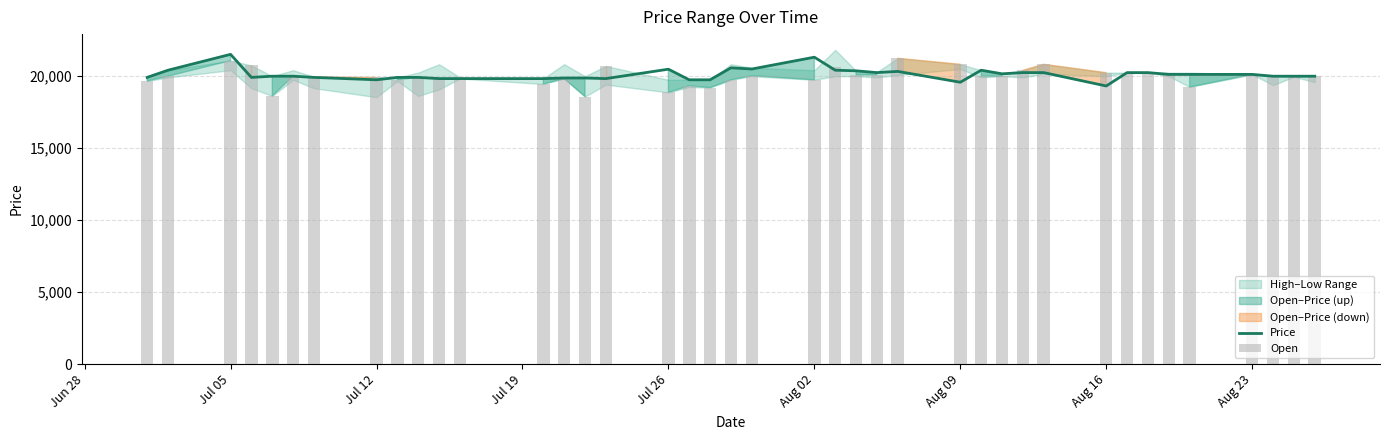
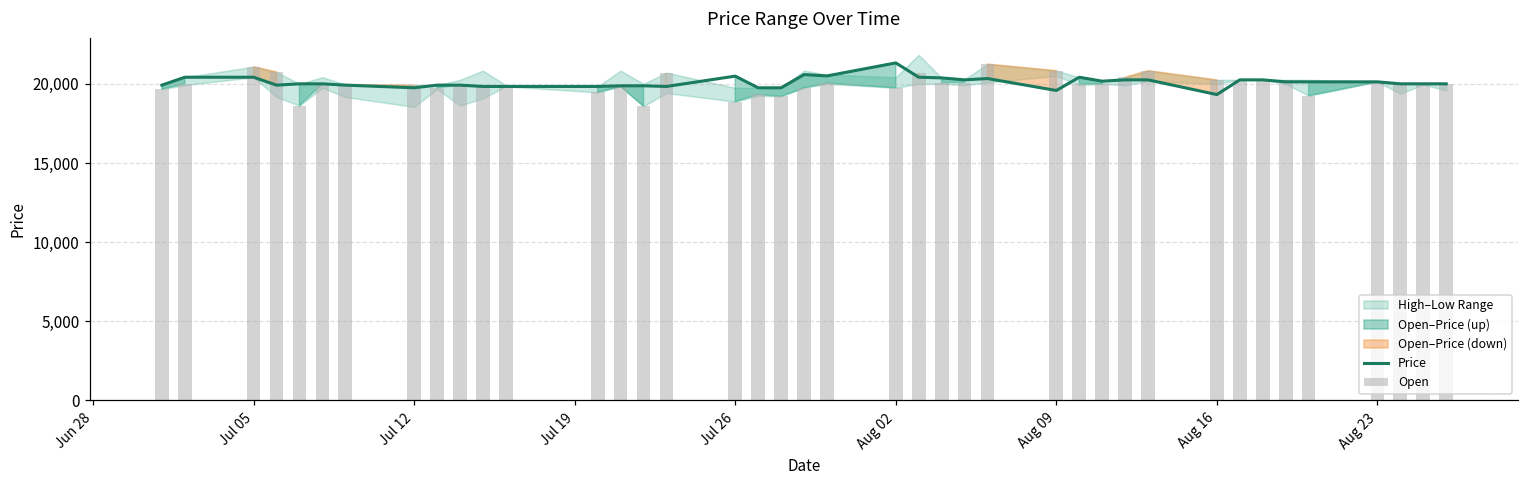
Price, Jul 05: 21,500 -> 20,400
